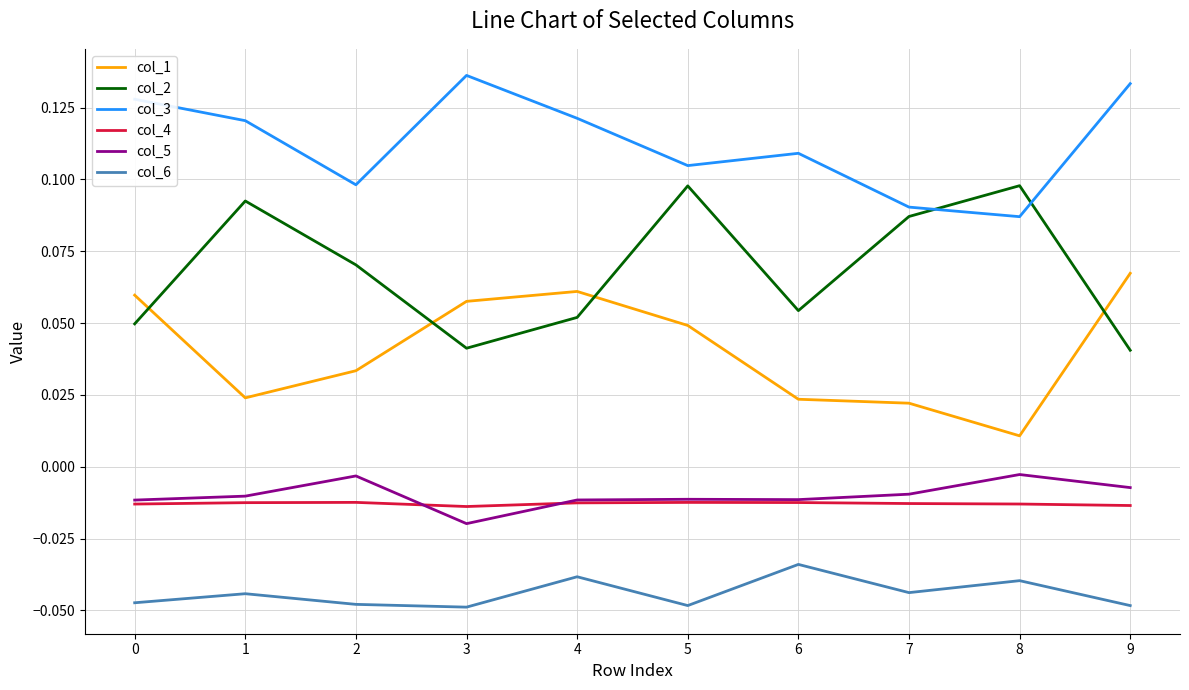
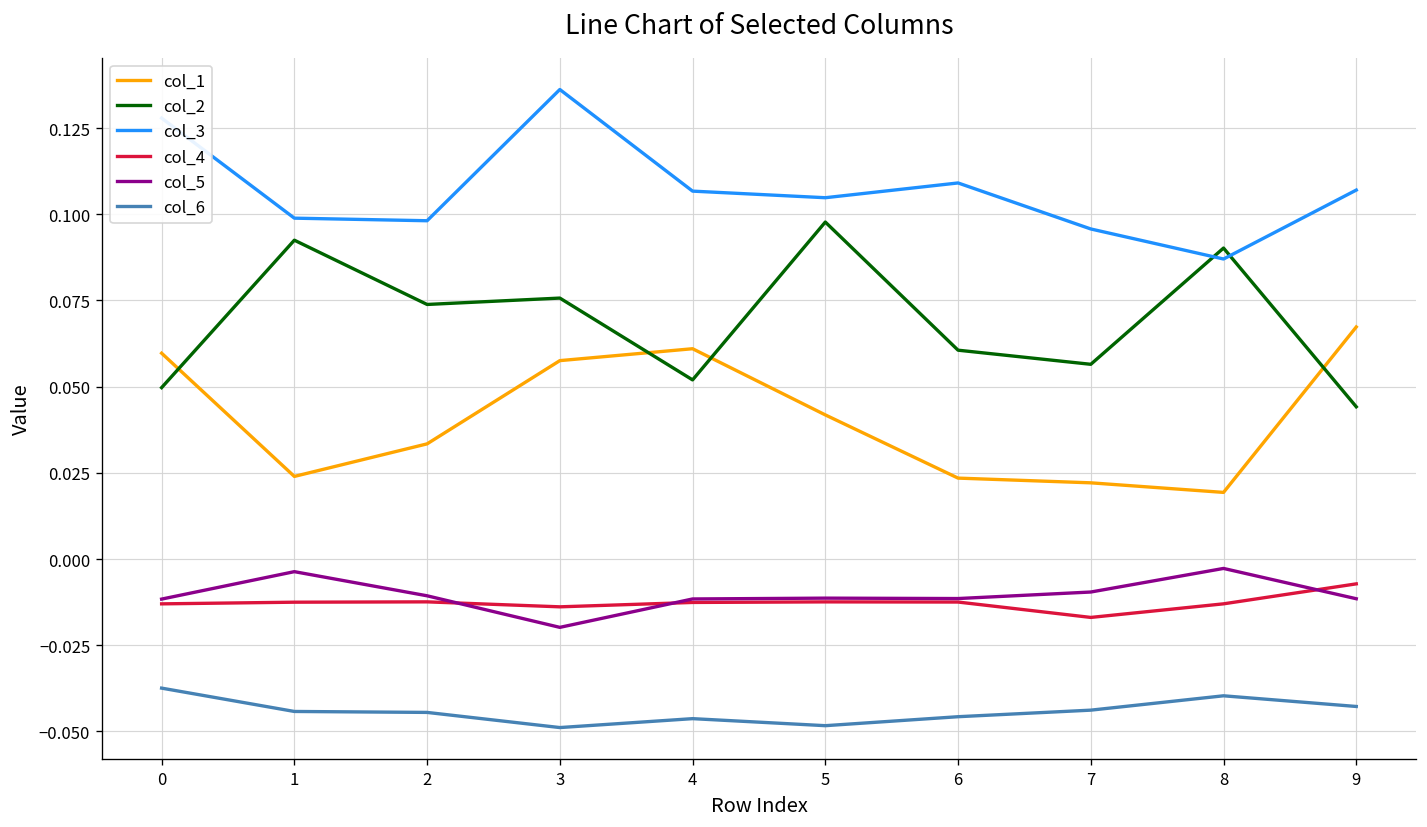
col_6, 0: -0.047 -> -0.037
col_3, 1: 0.120 -> 0.099
col_5, 1: -0.010 -> -0.004
col_2, 2: 0.070 -> 0.074
col_5, 2: -0.003 -> -0.011
col_6, 2: -0.048 -> -0.044
col_2, 3: 0.041 -> 0.076
col_3, 4: 0.121 -> 0.107
col_6, 4: -0.038 -> -0.046
col_1, 5: 0.049 -> 0.042
col_2, 6: 0.054 -> 0.061
col_6, 6: -0.034 -> -0.046
col_2, 7: 0.087 -> 0.056
col_3, 7: 0.090 -> 0.096
col_4, 7: -0.013 -> -0.017
col_1, 8: 0.011 -> 0.019
col_2, 8: 0.098 -> 0.090
col_2, 9: 0.041 -> 0.044
col_3, 9: 0.133 -> 0.107
col_4, 9: -0.014 -> -0.007
col_5, 9: -0.007 -> -0.012
col_6, 9: -0.048 -> -0.043
